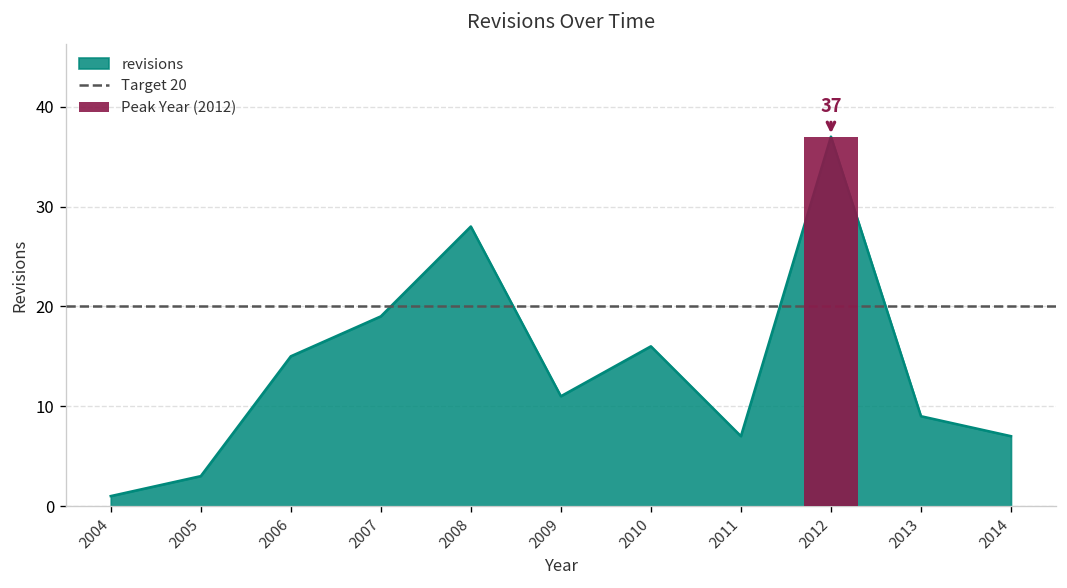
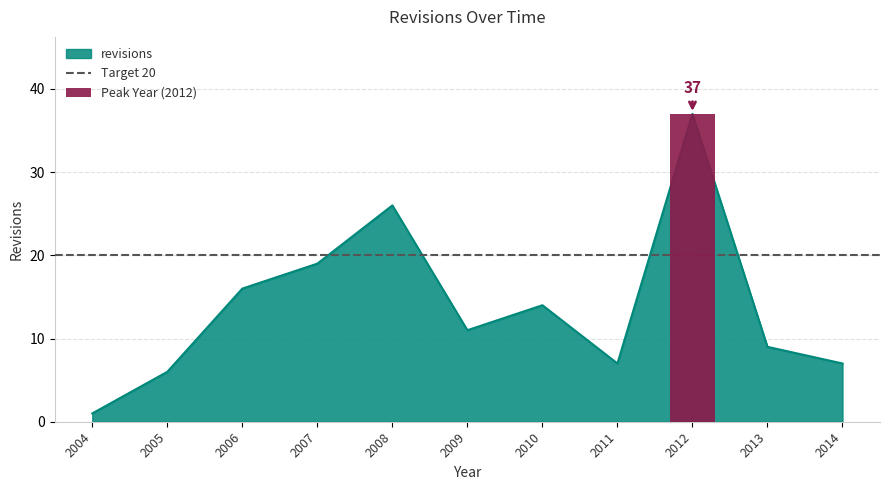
revisions, 2005: 3 -> 6
revisions, 2006: 15 -> 16
revisions, 2008: 28 -> 26
revisions, 2010: 16 -> 14
